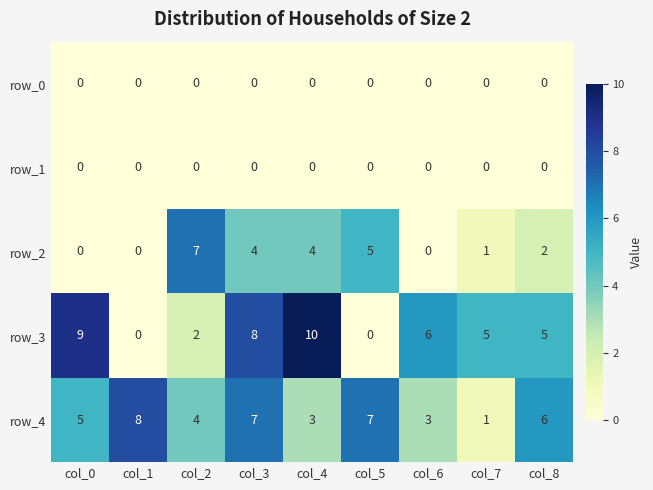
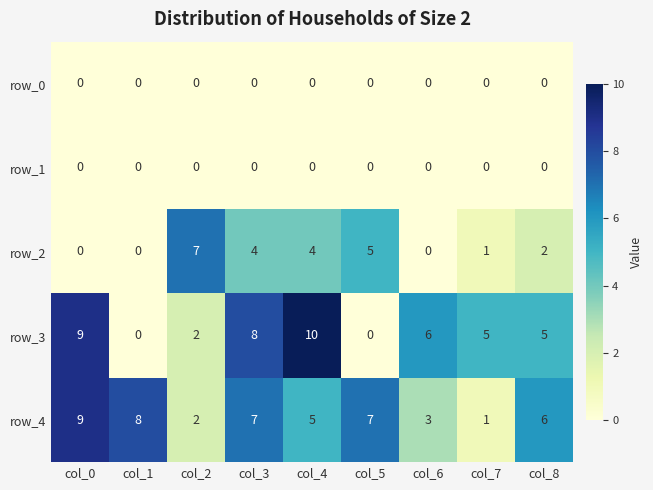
row_4, col_0: 5 -> 9
row_4, col_2: 4 -> 2
row_4, col_4: 3 -> 5
